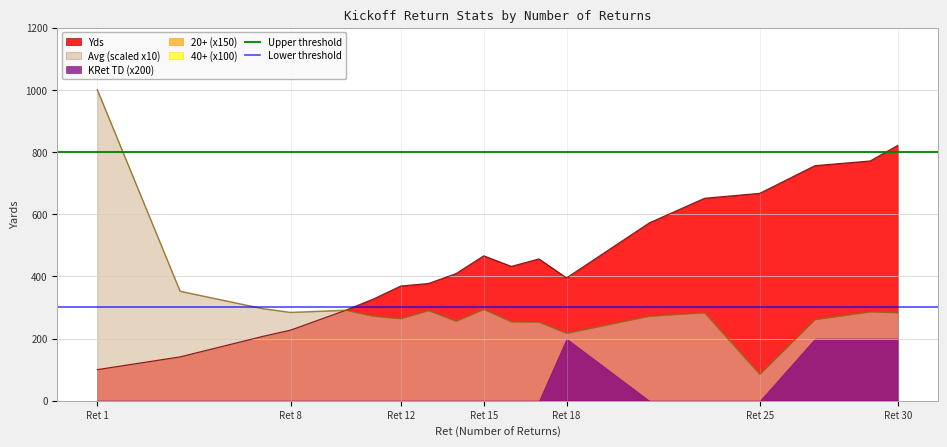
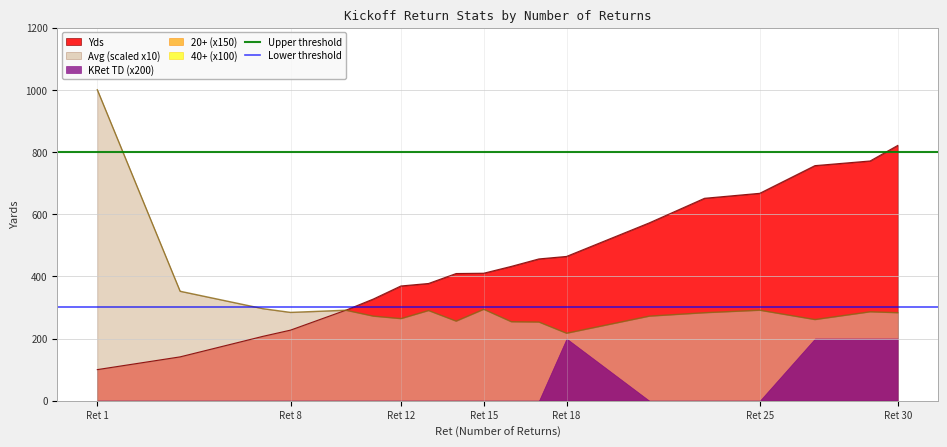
Yds, Ret 15: 470 -> 410
Yds, Ret 18: 400 -> 460
Avg (scaled x10), Ret 25: 90 -> 290
